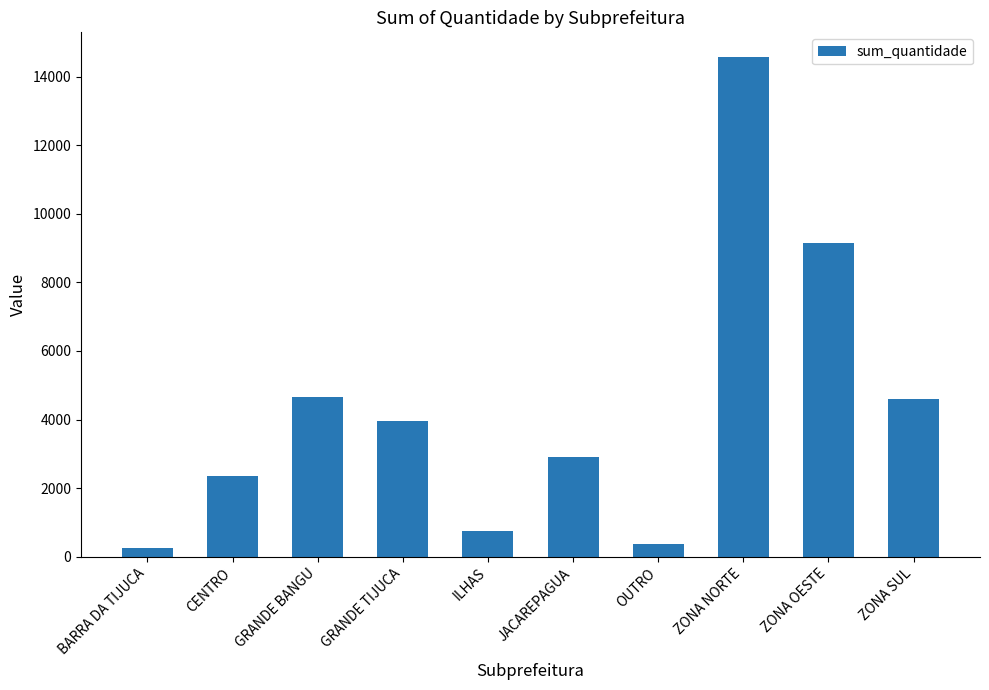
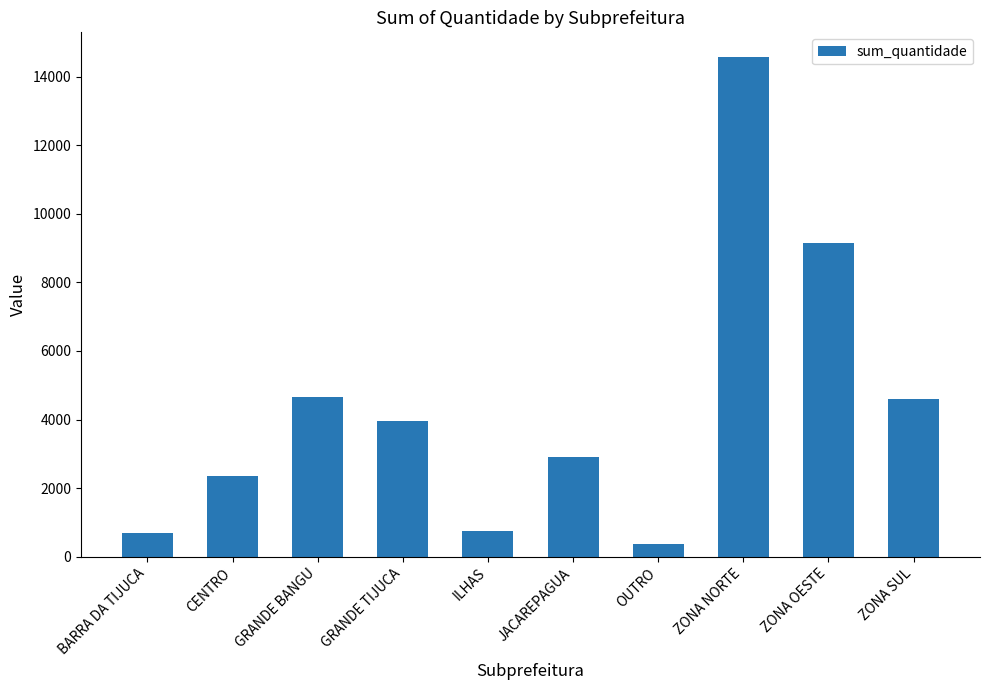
BARRA DA TIJUCA: 300 -> 700
